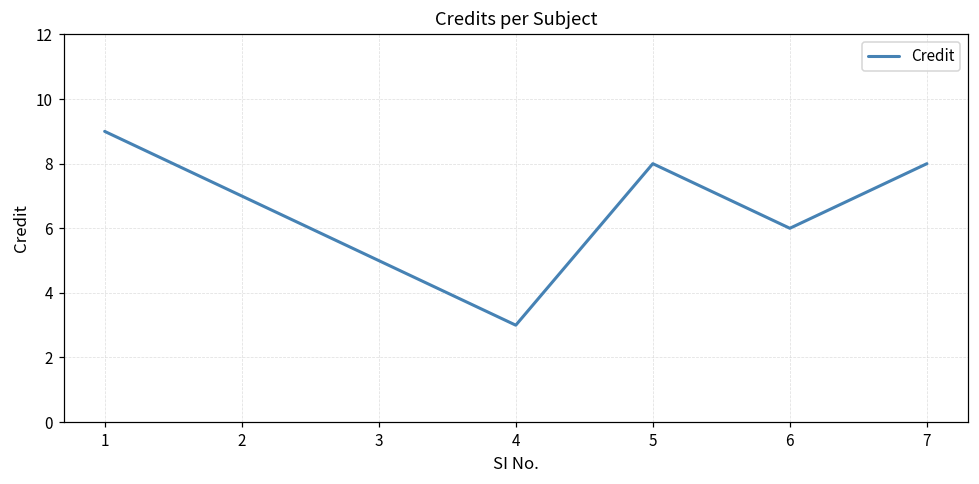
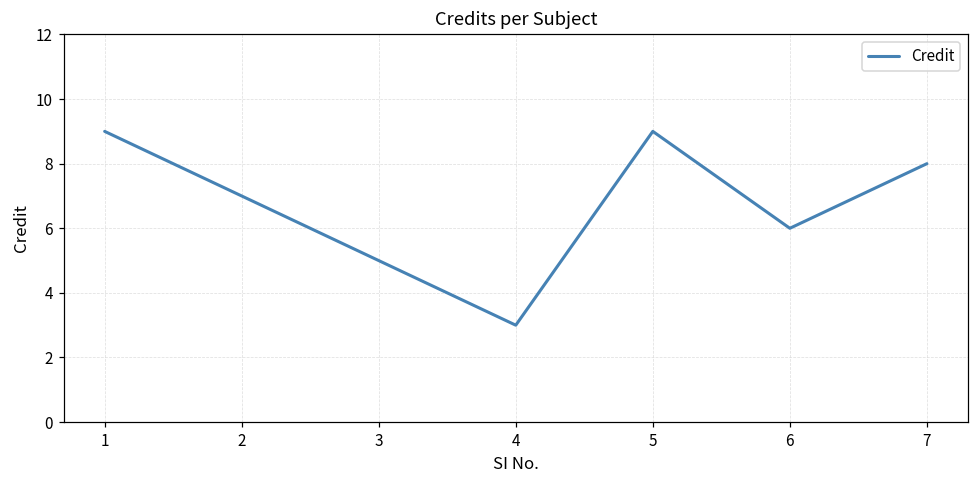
5: 8 -> 9
